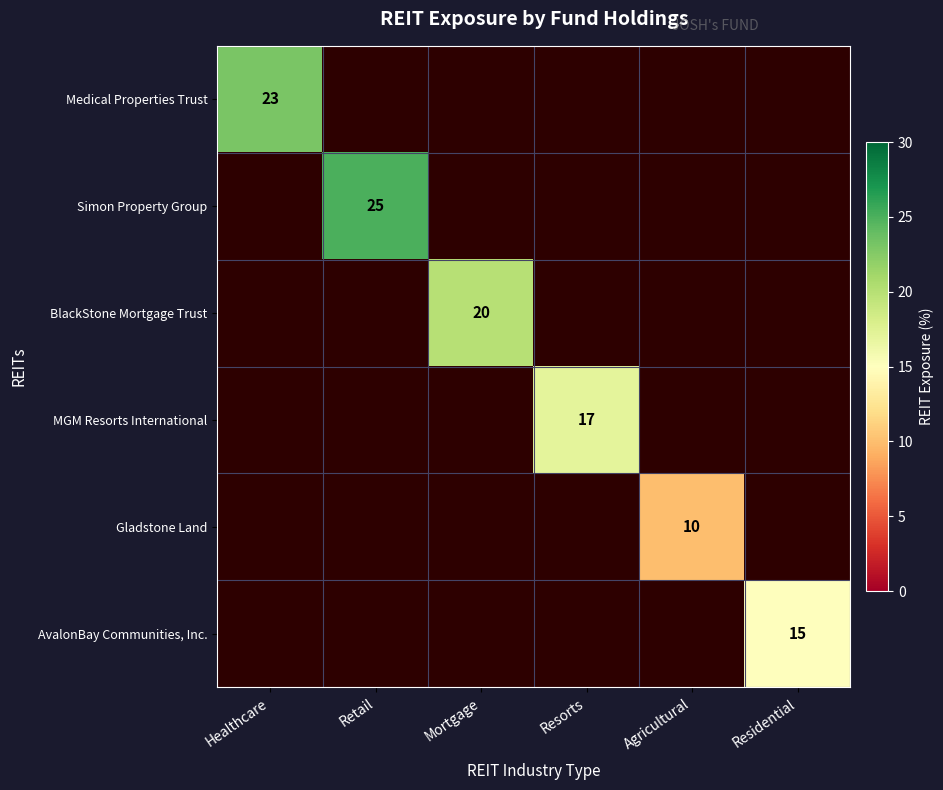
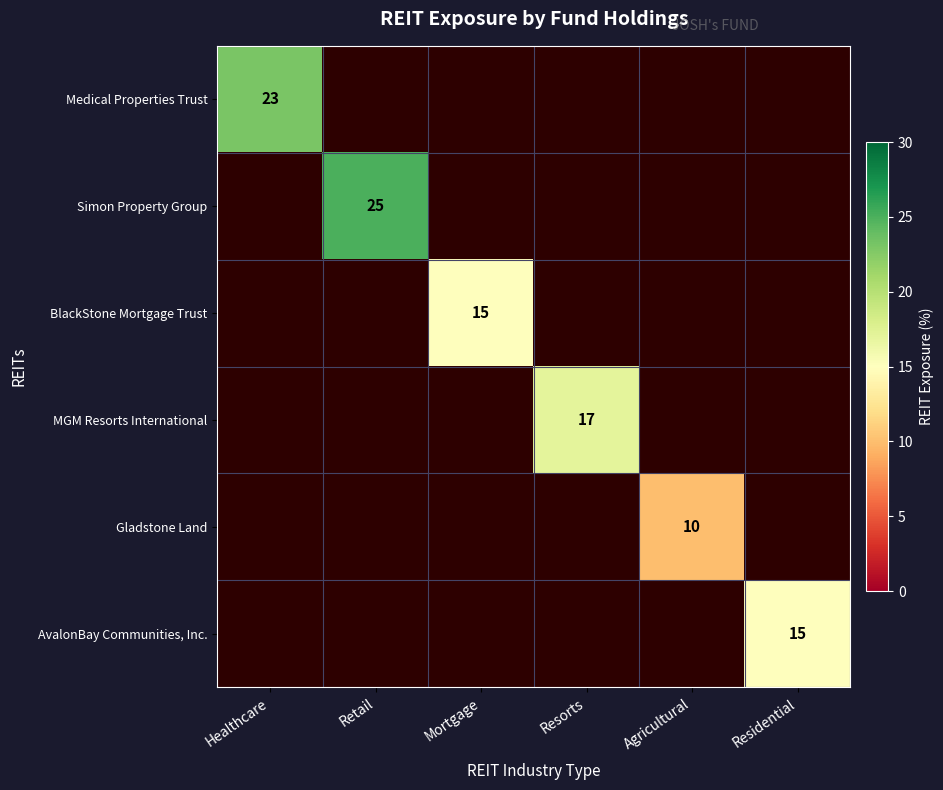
BlackStone Mortgage Trust, Mortgage: 20 -> 15
